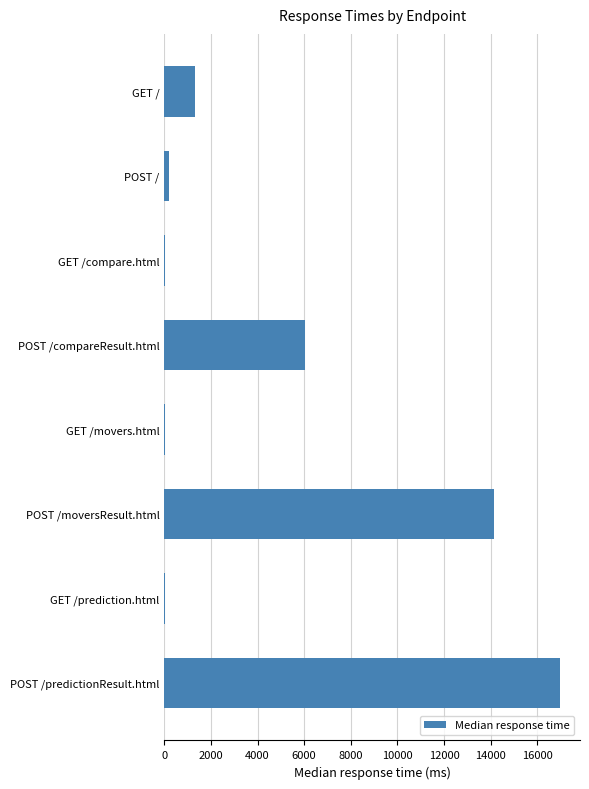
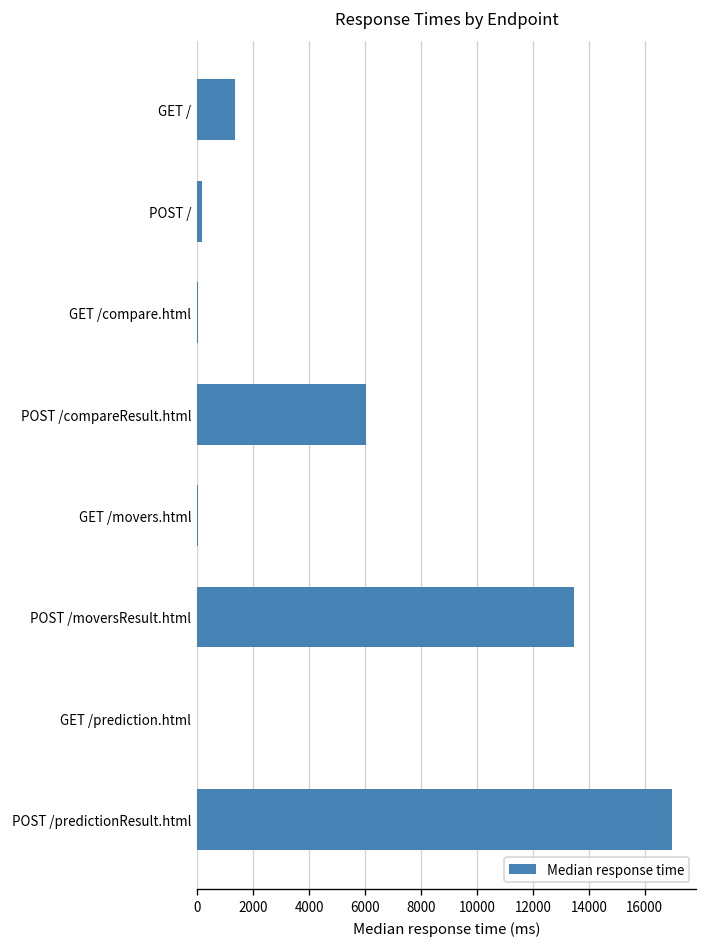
POST /moversResult.html: 14200 -> 13500
